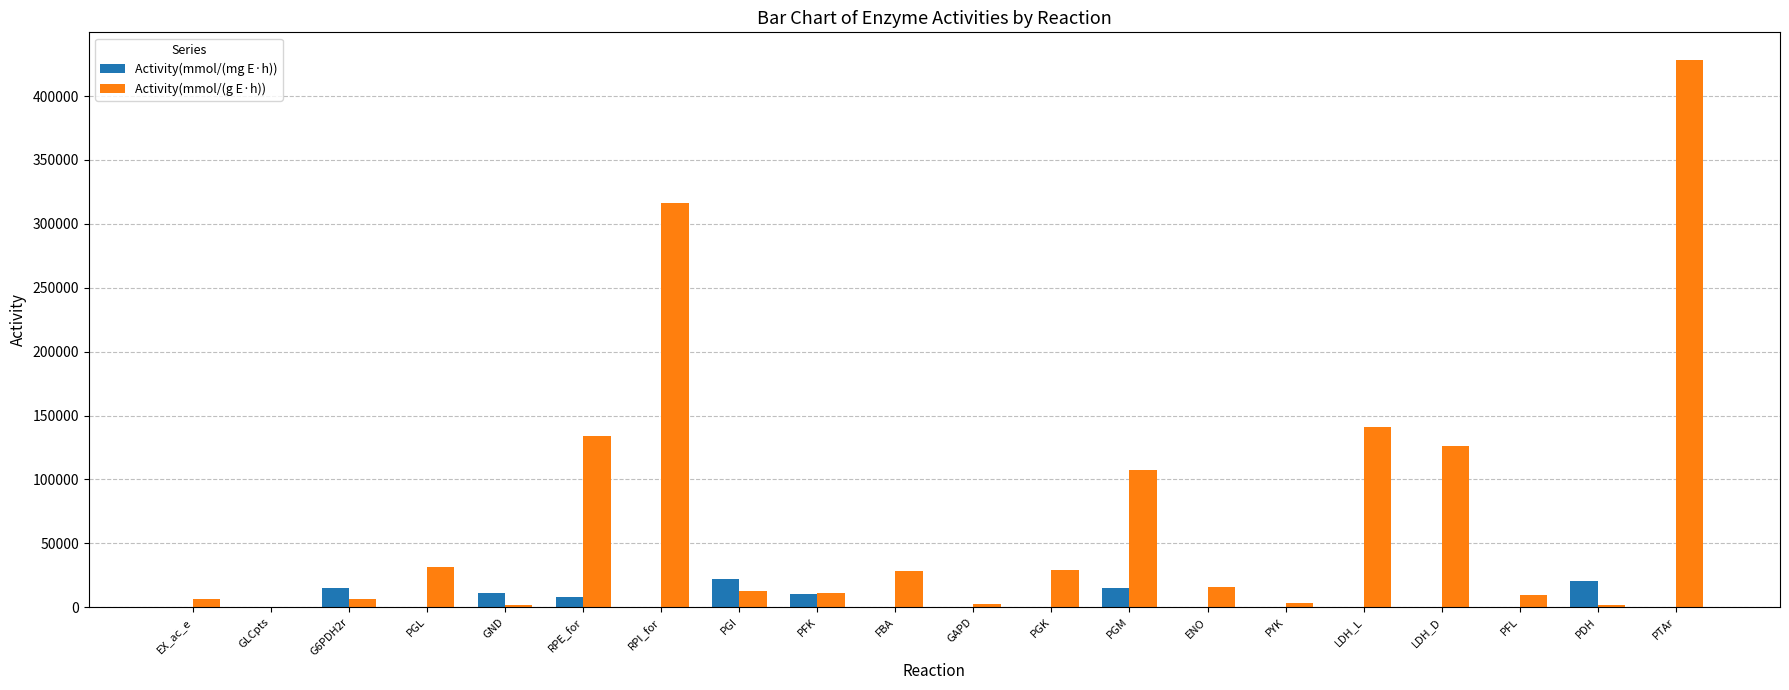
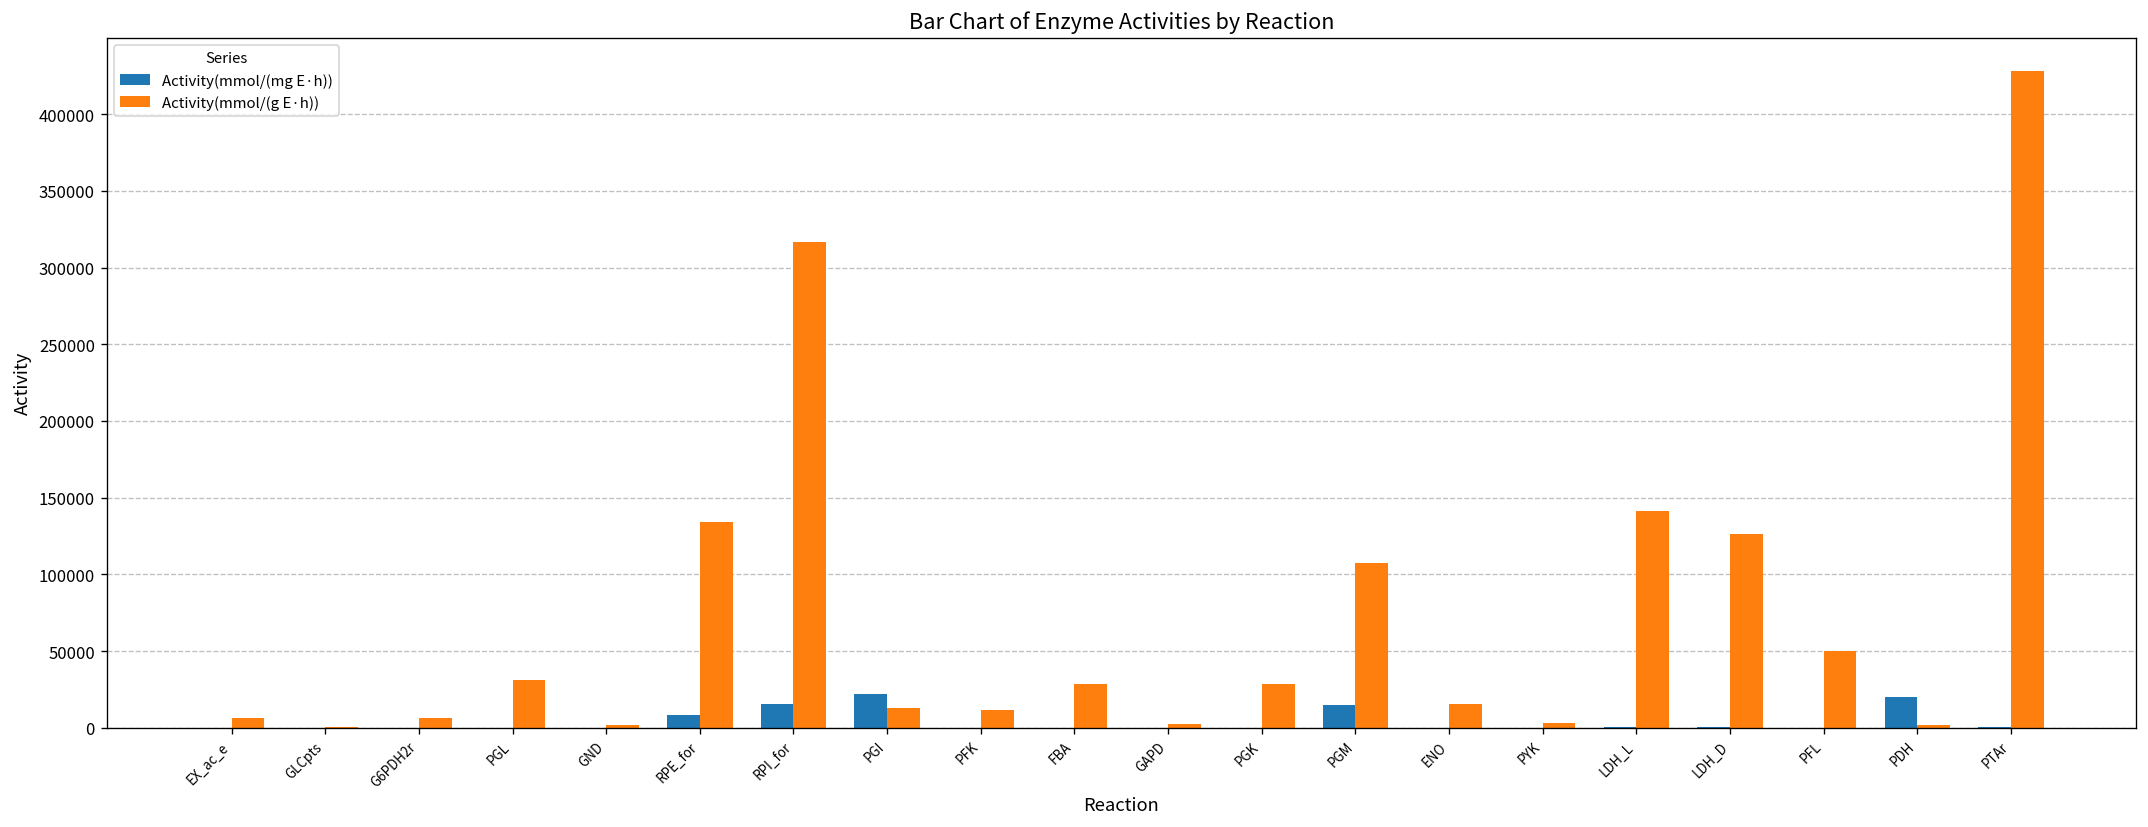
Activity(mmol/(mg E·h)), G6PDH2r: 15000 -> 0
Activity(mmol/(mg E·h)), GND: 11000 -> 0
Activity(mmol/(mg E·h)), RPI_for: 0 -> 15000
Activity(mmol/(mg E·h)), PFK: 11000 -> 0
Activity(mmol/(g E·h)), PFL: 10000 -> 50000
